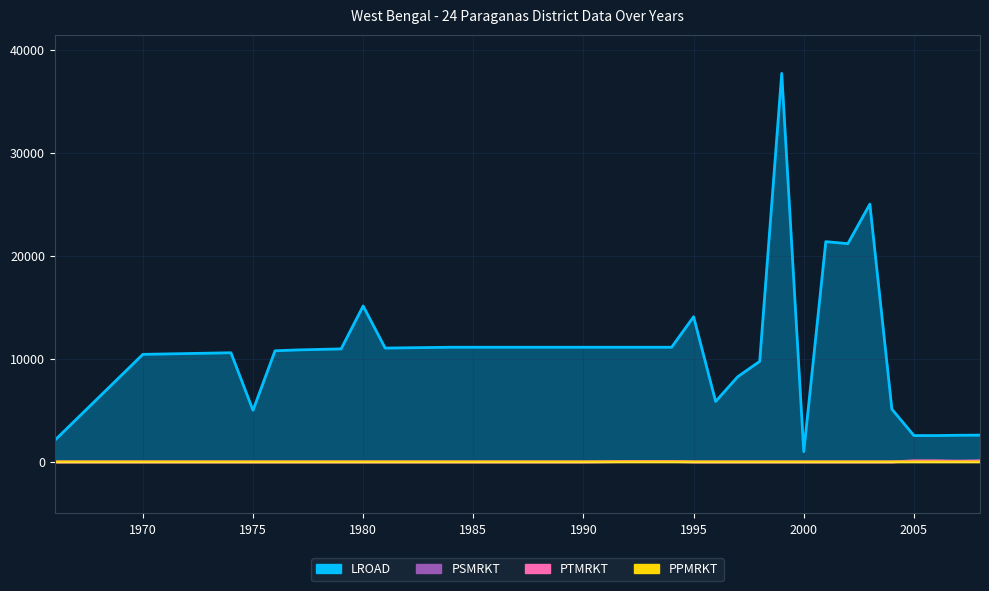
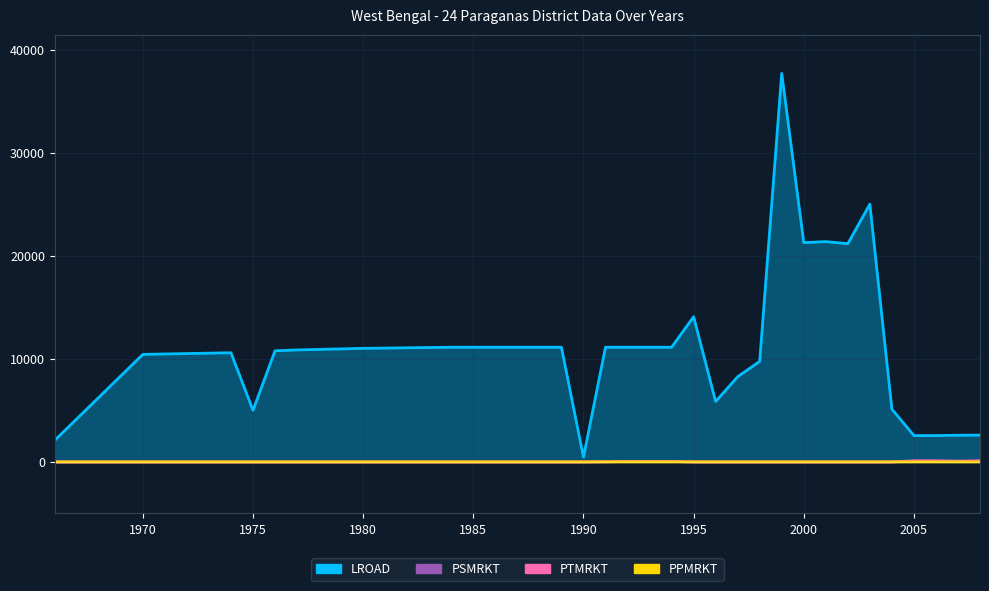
LROAD, 1980: 15100 -> 11000
LROAD, 1990: 11100 -> 500
LROAD, 2000: 1000 -> 21300
